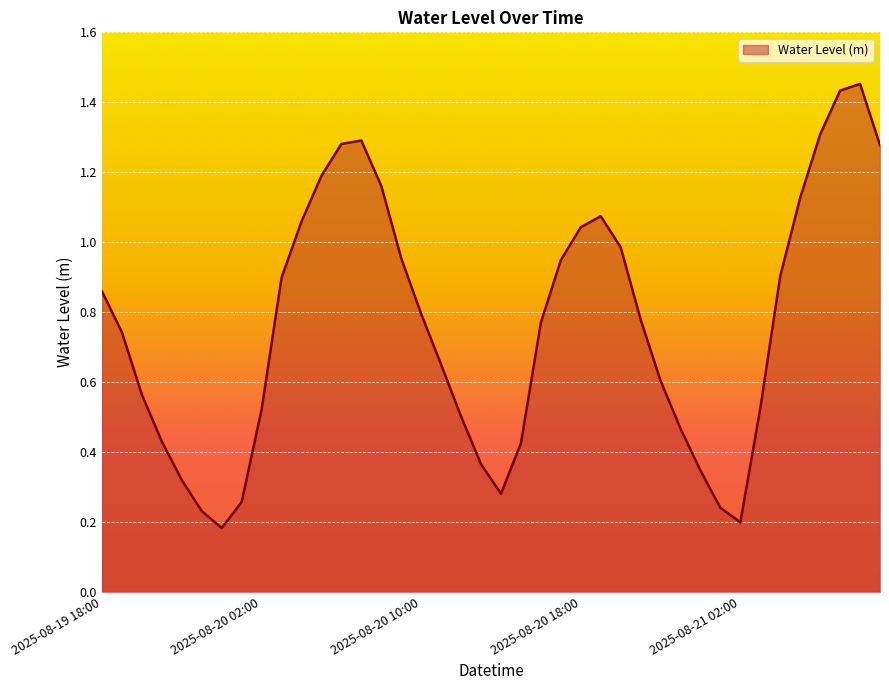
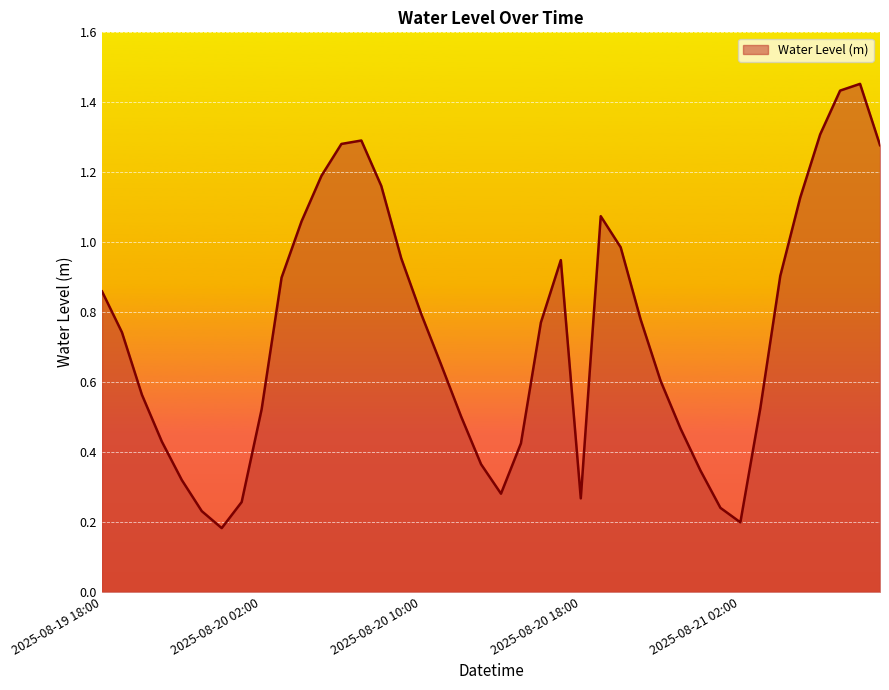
2025-08-20 18:00: 1.04 -> 0.27
